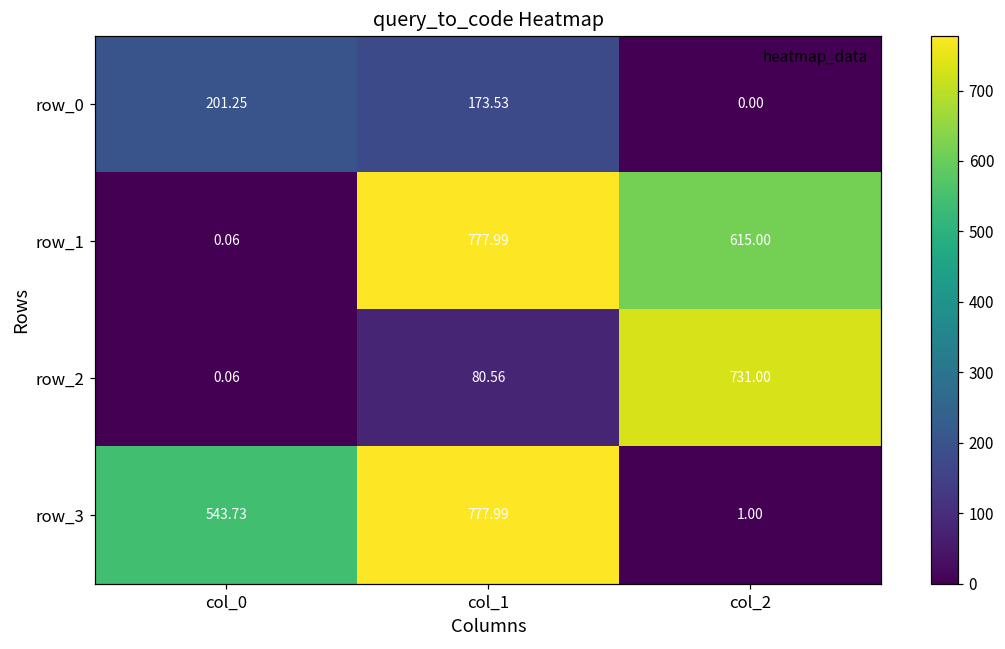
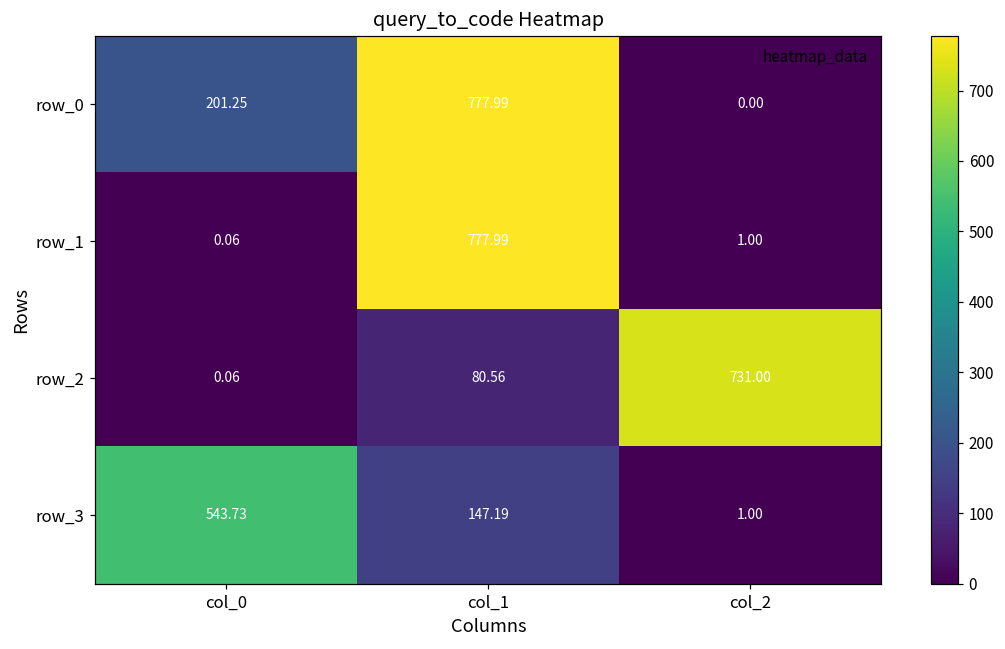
row_0, col_1: 173.53 -> 777.99
row_1, col_2: 615.00 -> 1.00
row_3, col_1: 777.99 -> 147.19
